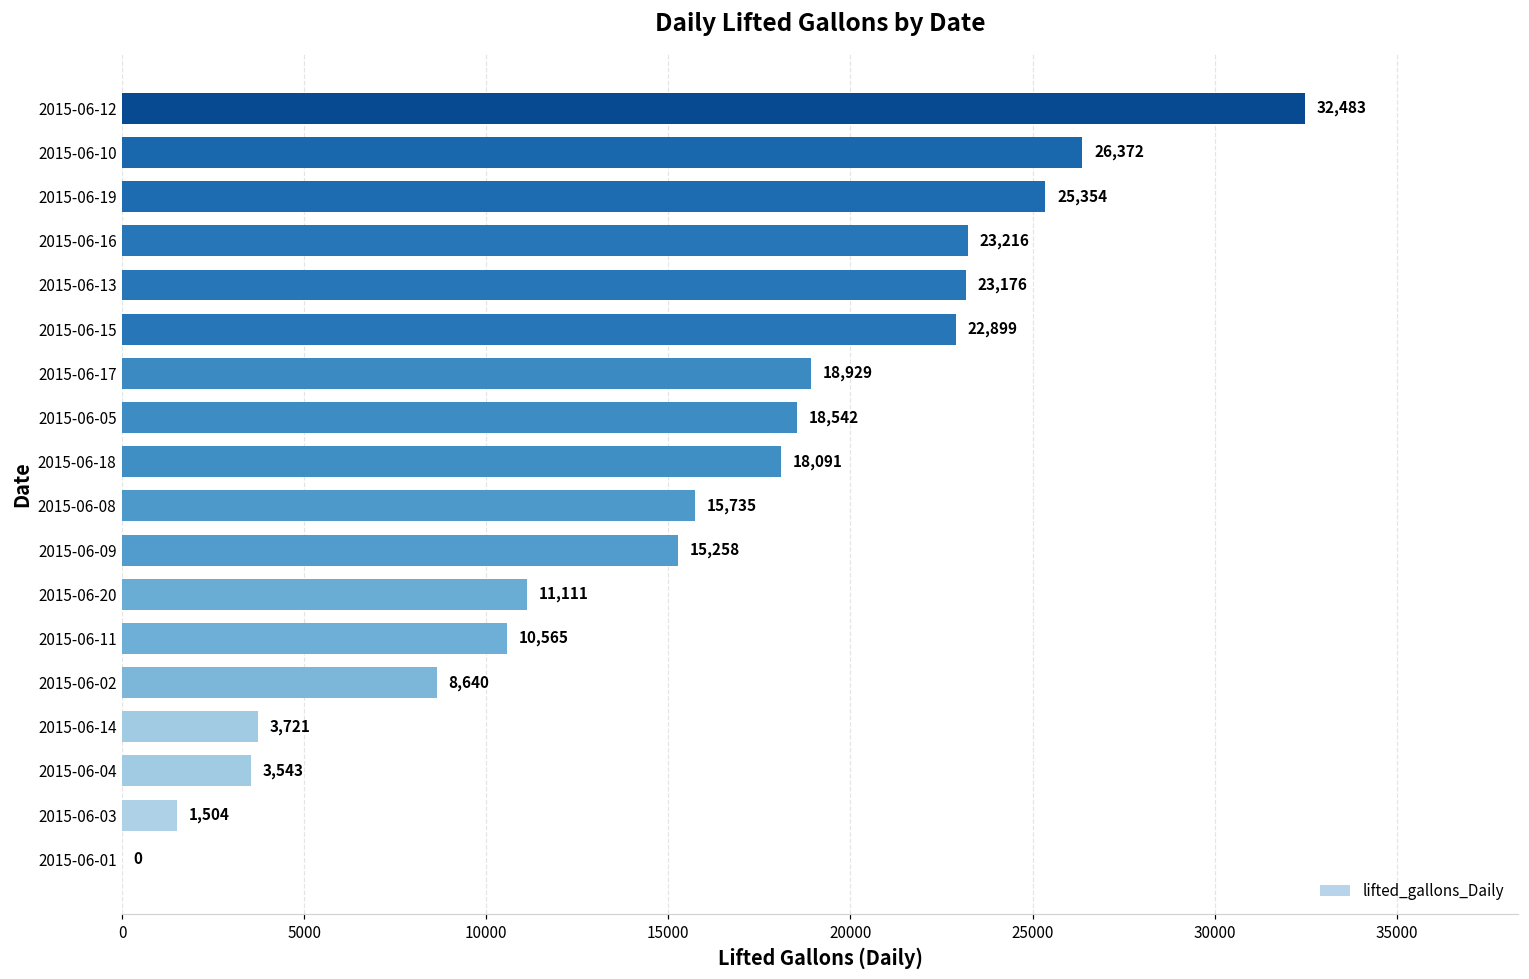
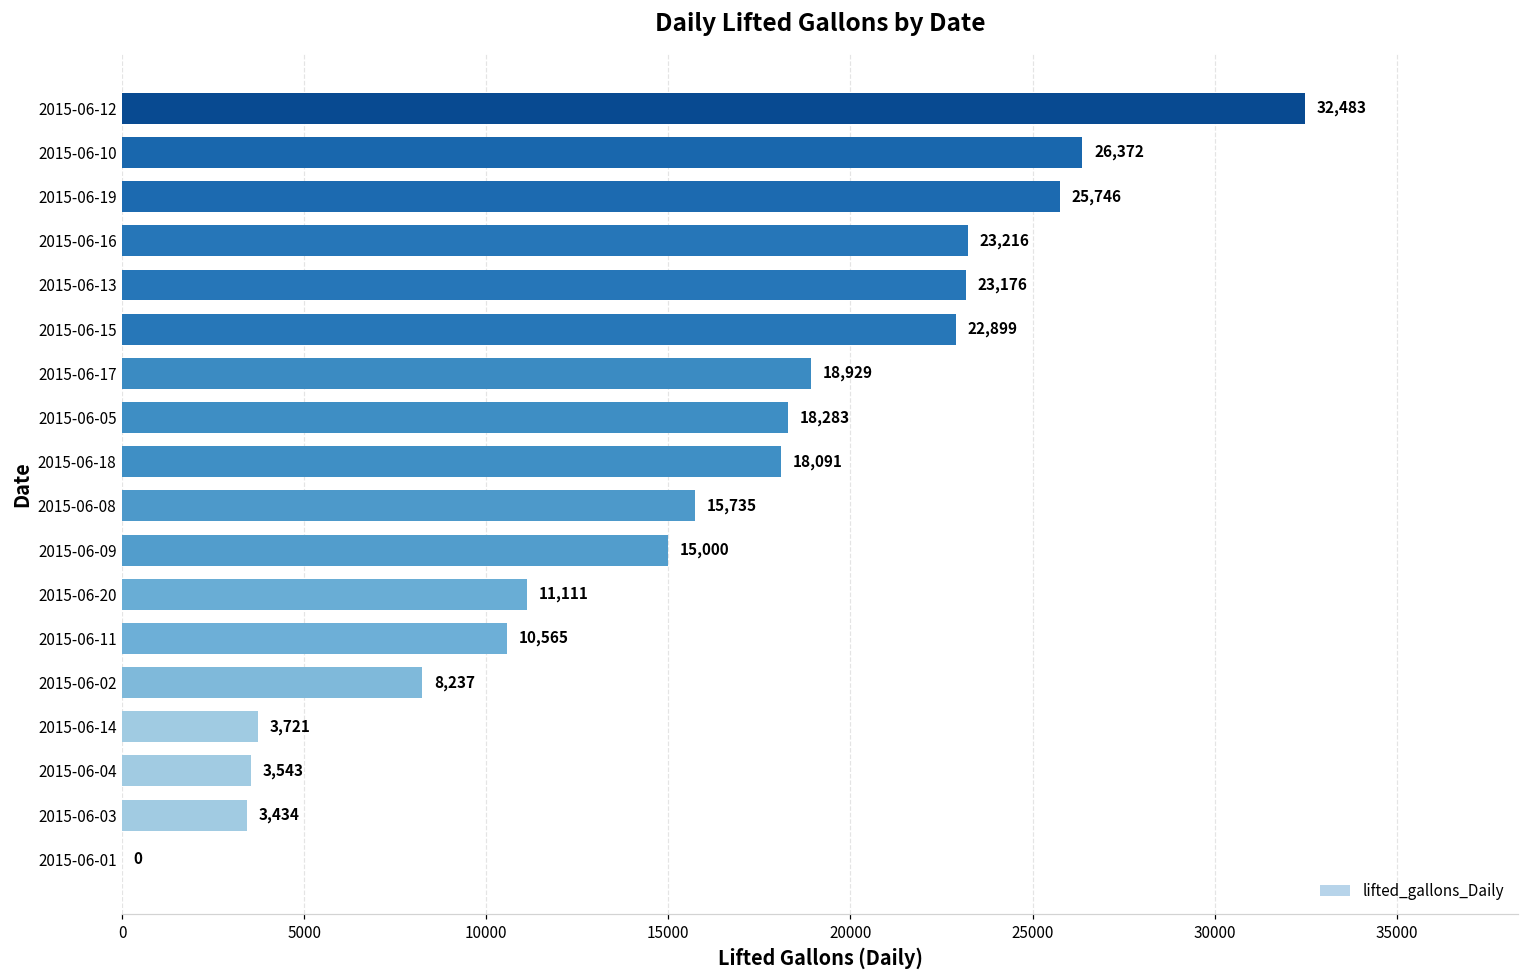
2015-06-19: 25,354 -> 25,746
2015-06-05: 18,542 -> 18,283
2015-06-09: 15,258 -> 15,000
2015-06-02: 8,640 -> 8,237
2015-06-03: 1,504 -> 3,434
